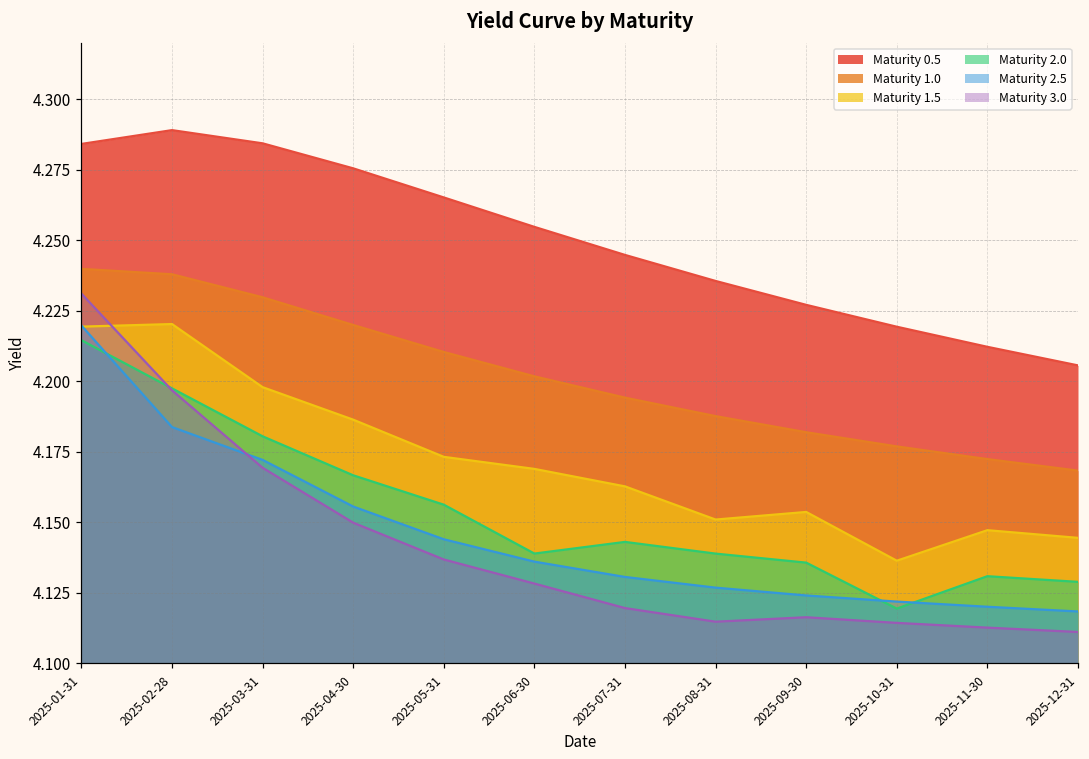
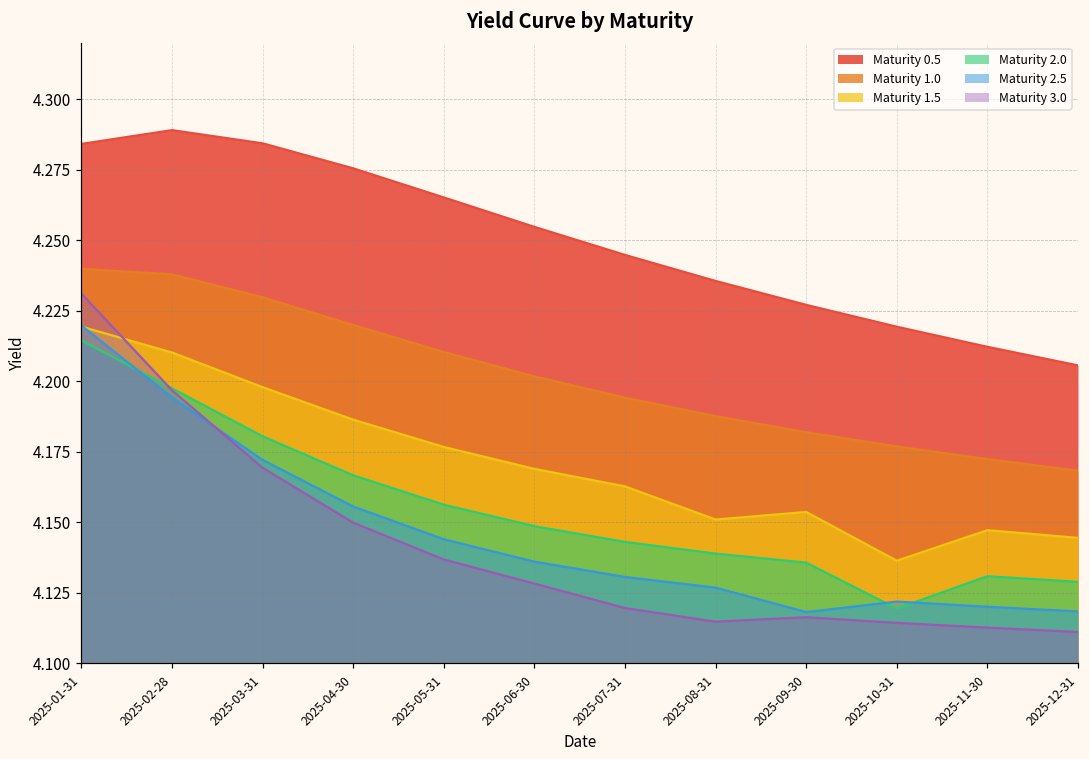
Maturity 1.5, 2025-02-28: 4.220 -> 4.210
Maturity 2.5, 2025-02-28: 4.184 -> 4.194
Maturity 1.5, 2025-05-31: 4.173 -> 4.177
Maturity 2.0, 2025-06-30: 4.139 -> 4.149
Maturity 2.5, 2025-09-30: 4.124 -> 4.118
